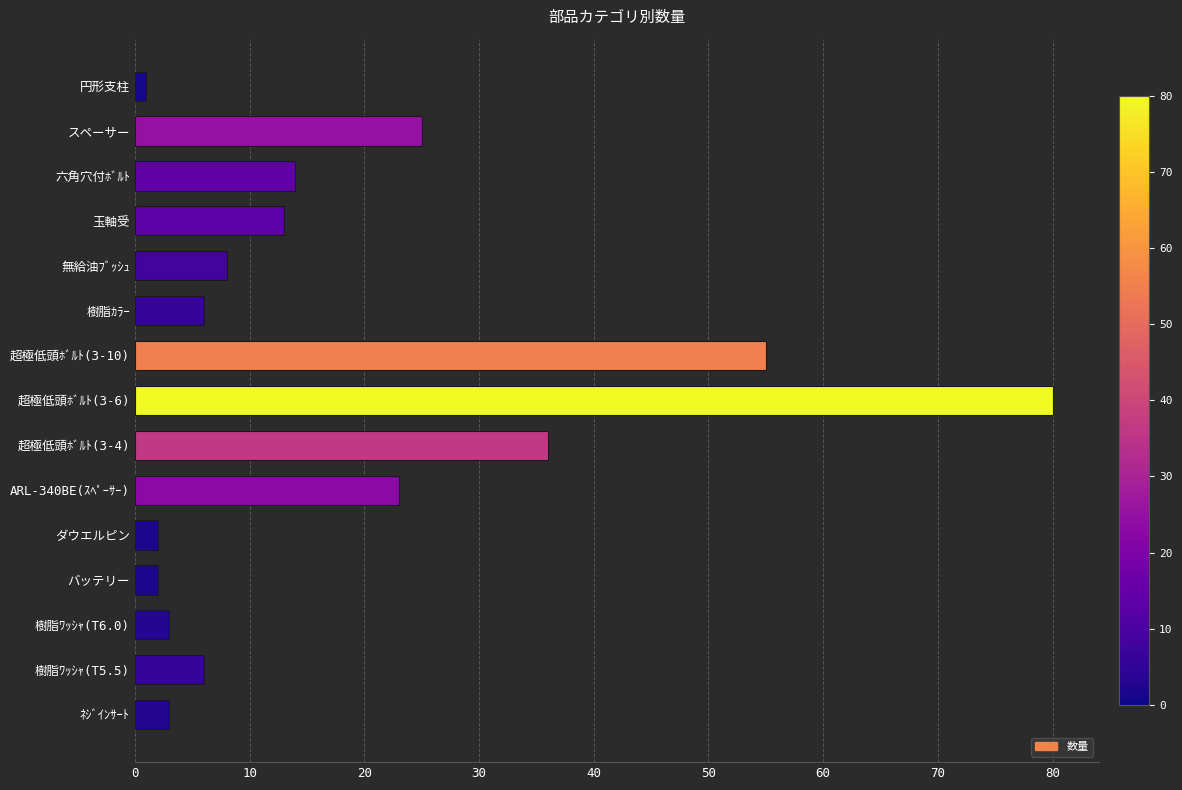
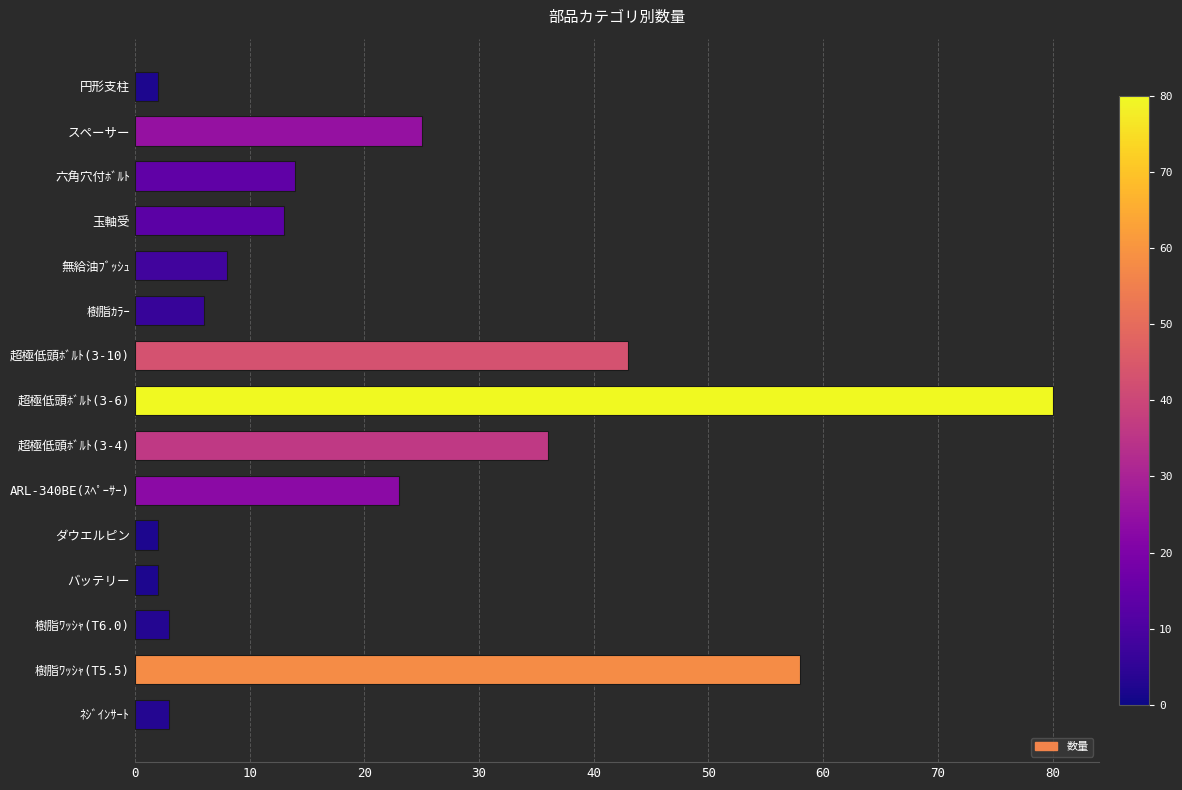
円形支柱: 1 -> 2
超極低頭ﾎﾞﾙﾄ(3-10): 55 -> 43
樹脂ﾜｯｼｬ(T5.5): 6 -> 58
